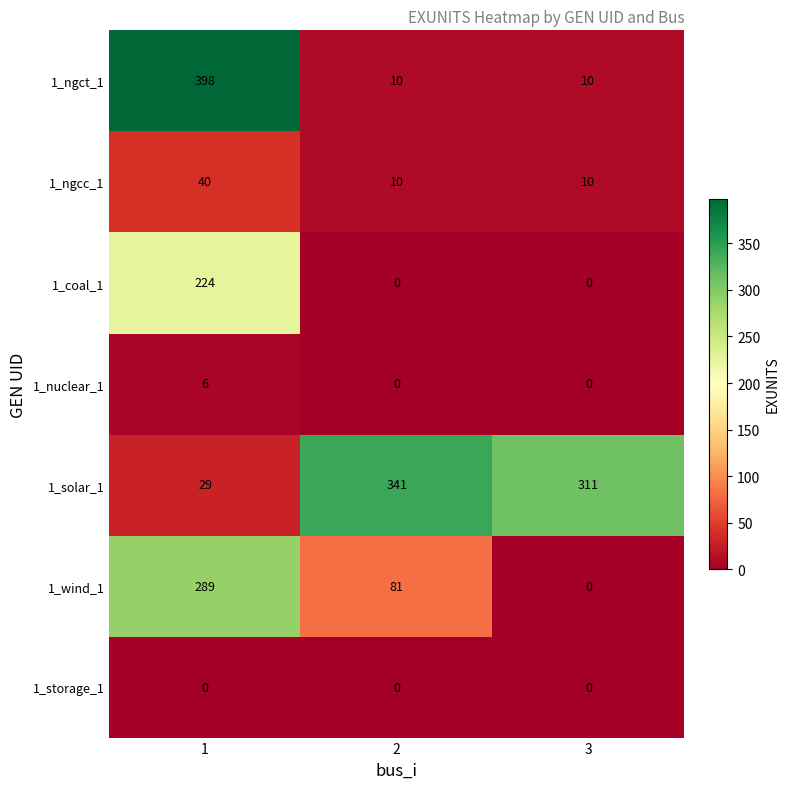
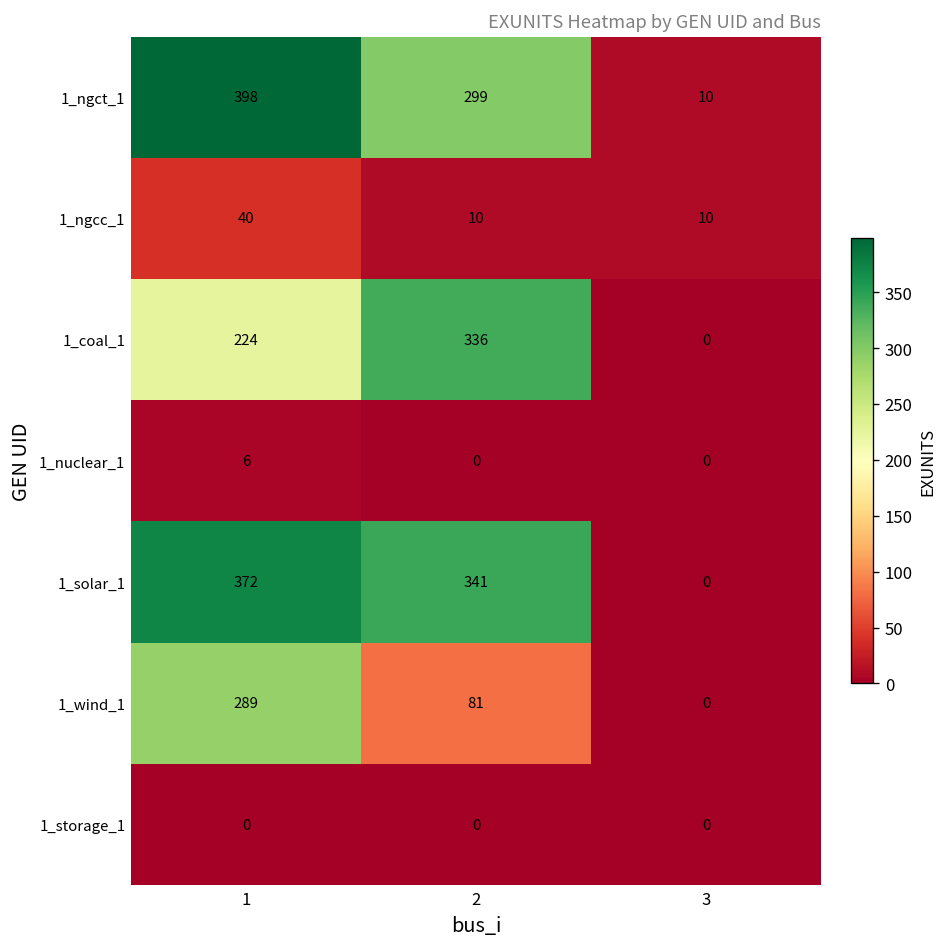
1_ngct_1, 2: 10 -> 299
1_coal_1, 2: 0 -> 336
1_solar_1, 1: 29 -> 372
1_solar_1, 3: 311 -> 0
